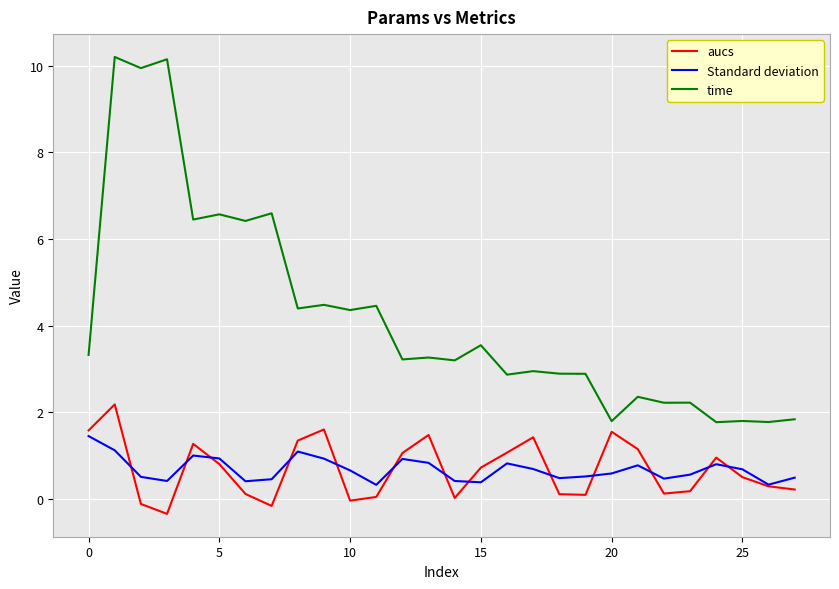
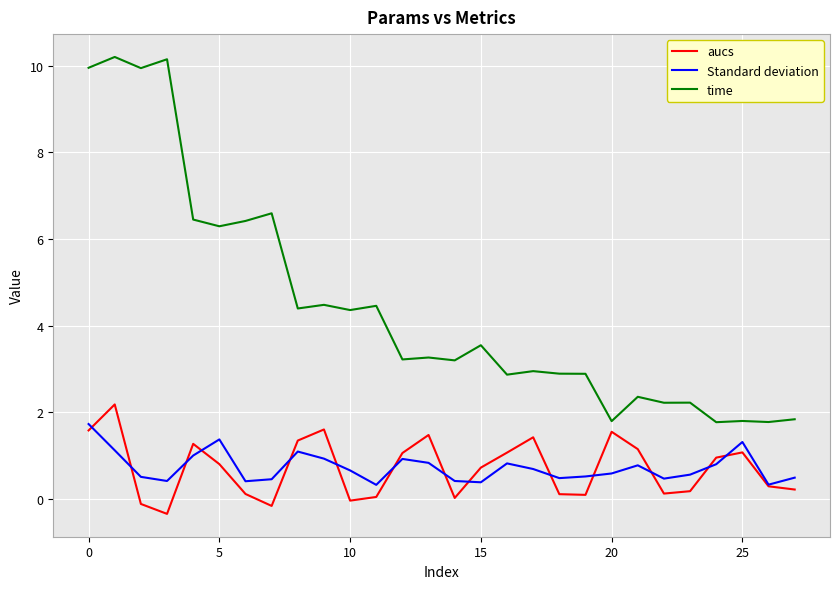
Standard deviation, 0: 1.5 -> 1.7
time, 0: 3.3 -> 10.0
Standard deviation, 5: 0.9 -> 1.4
time, 5: 6.6 -> 6.3
aucs, 25: 0.5 -> 1.1
Standard deviation, 25: 0.7 -> 1.3
